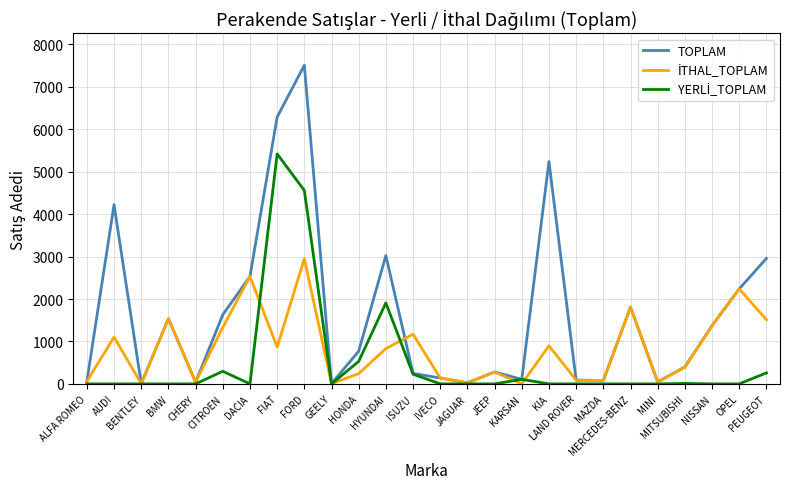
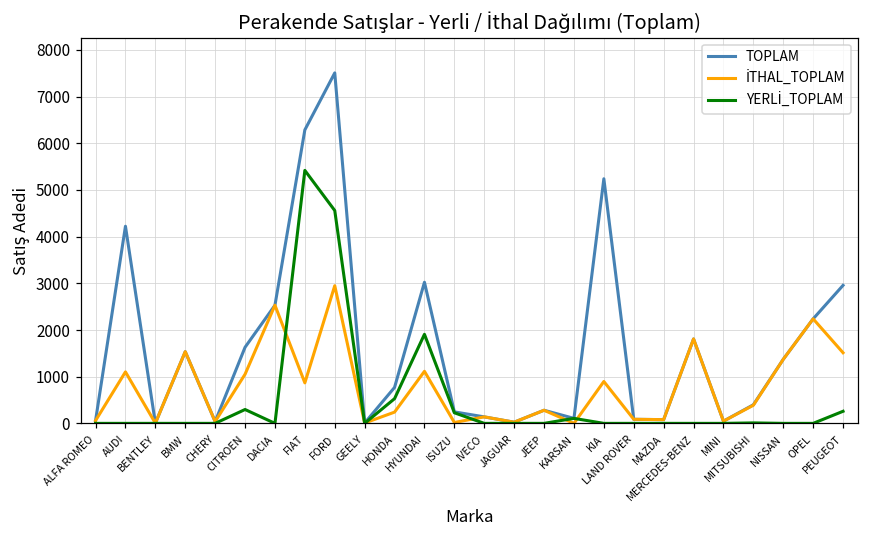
İTHAL_TOPLAM, CITROEN: 1300 -> 1100
İTHAL_TOPLAM, HYUNDAI: 800 -> 1100
İTHAL_TOPLAM, ISUZU: 1200 -> 0
